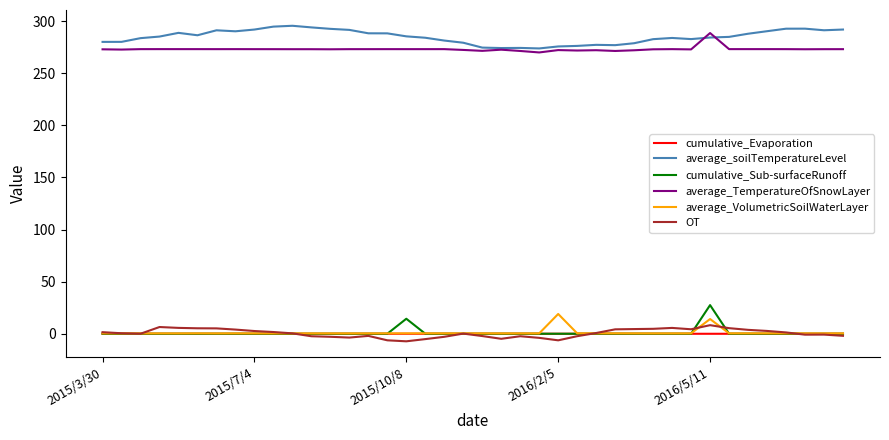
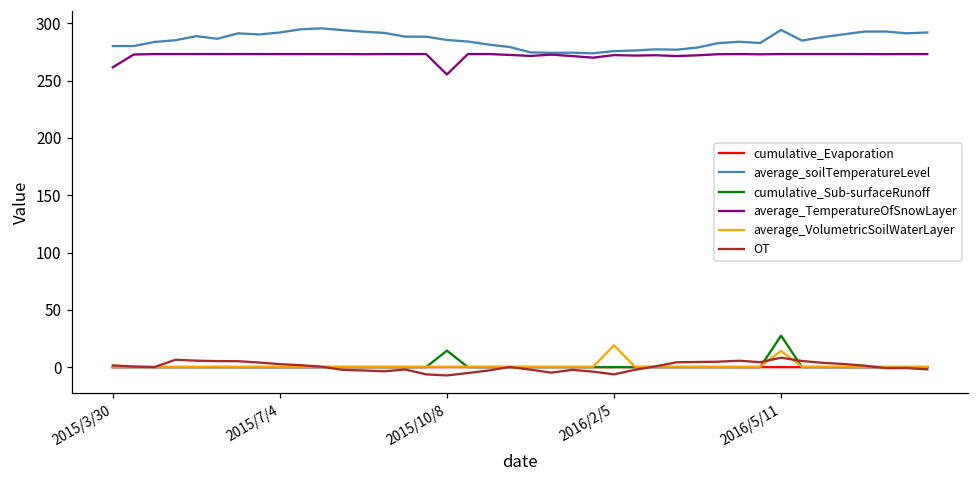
average_TemperatureOfSnowLayer, 2015/3/30: 273 -> 262
average_TemperatureOfSnowLayer, 2015/10/8: 273 -> 255
average_soilTemperatureLevel, 2016/5/11: 284 -> 294
average_TemperatureOfSnowLayer, 2016/5/11: 289 -> 273
